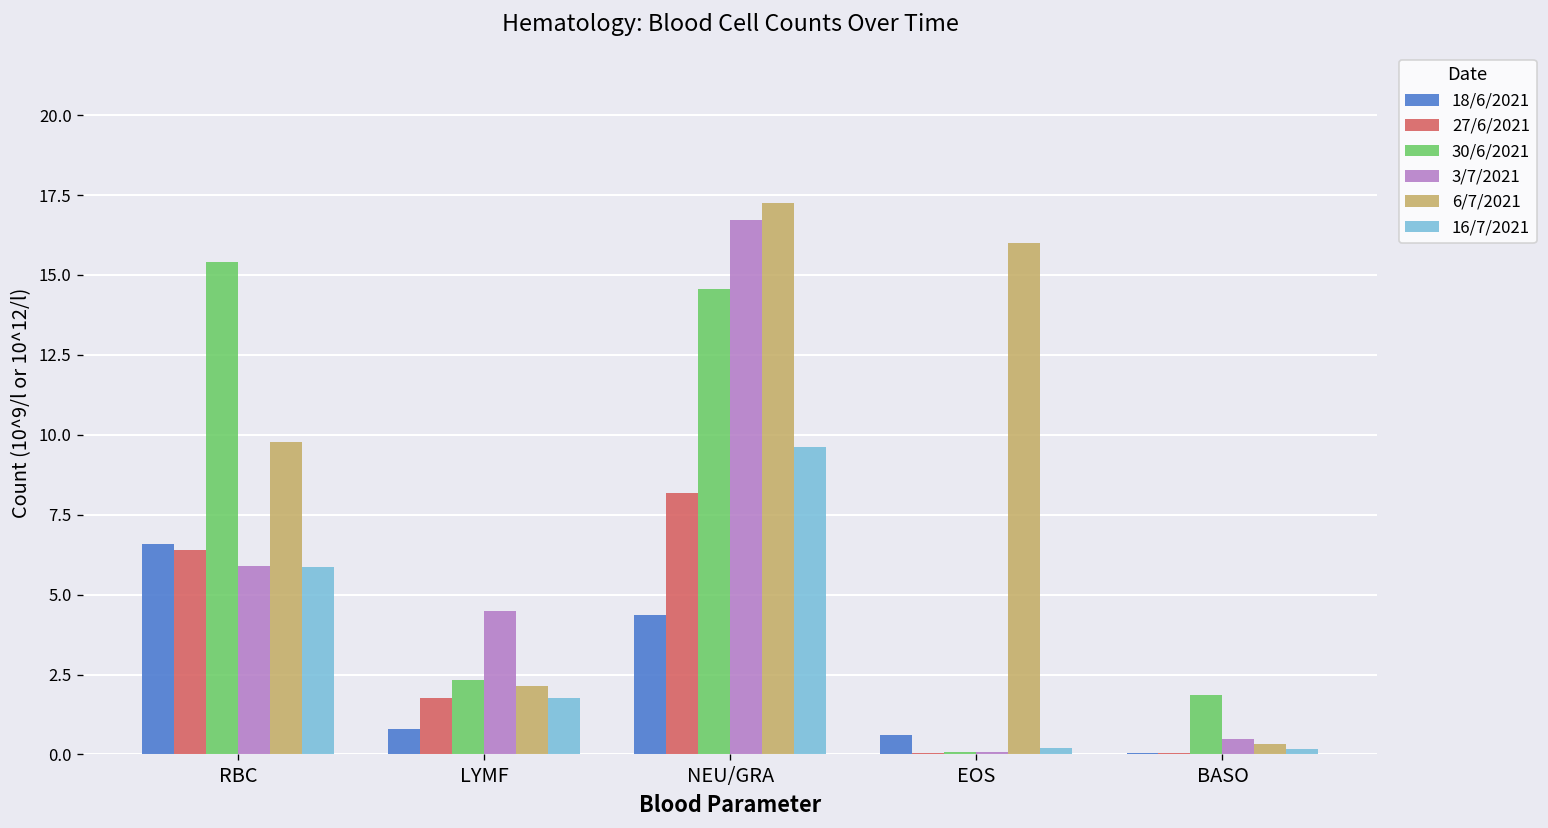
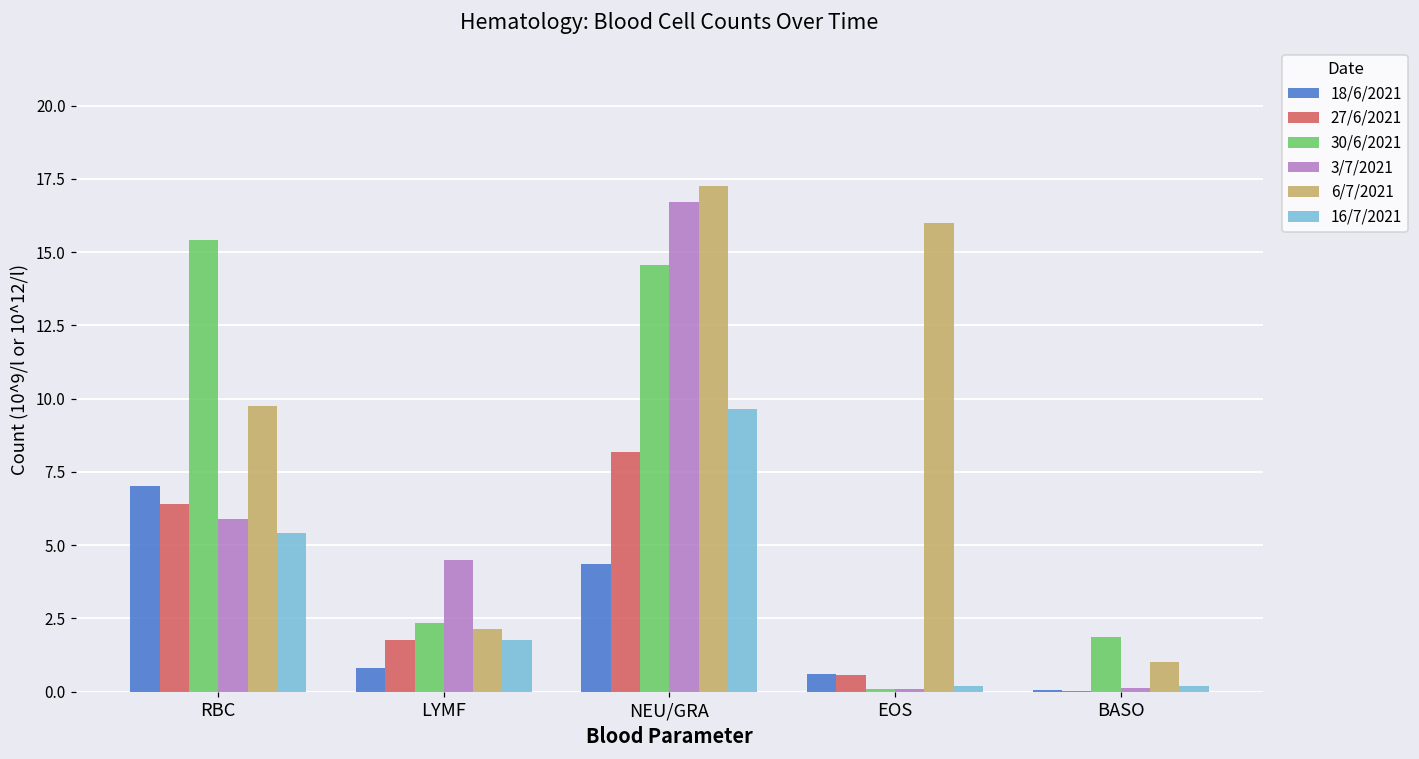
18/6/2021, RBC: 6.6 -> 7.0
16/7/2021, RBC: 5.9 -> 5.4
27/6/2021, EOS: 0.0 -> 0.6
3/7/2021, BASO: 0.5 -> 0.1
6/7/2021, BASO: 0.3 -> 1.0
